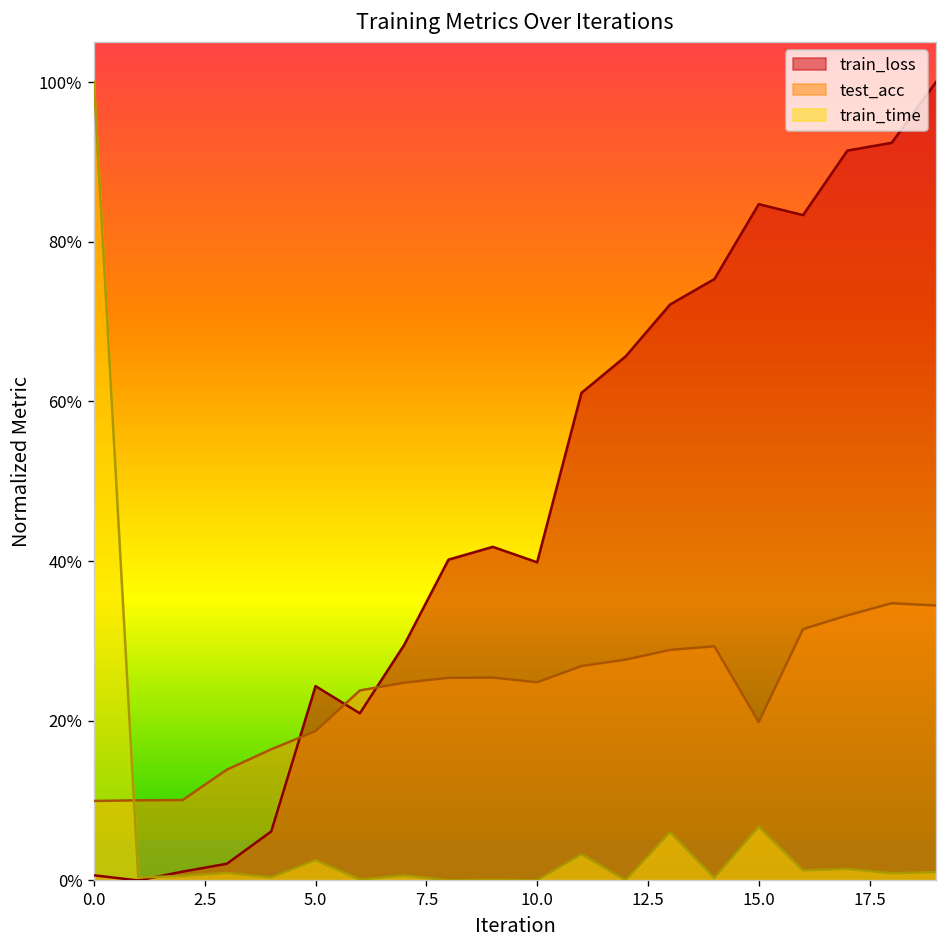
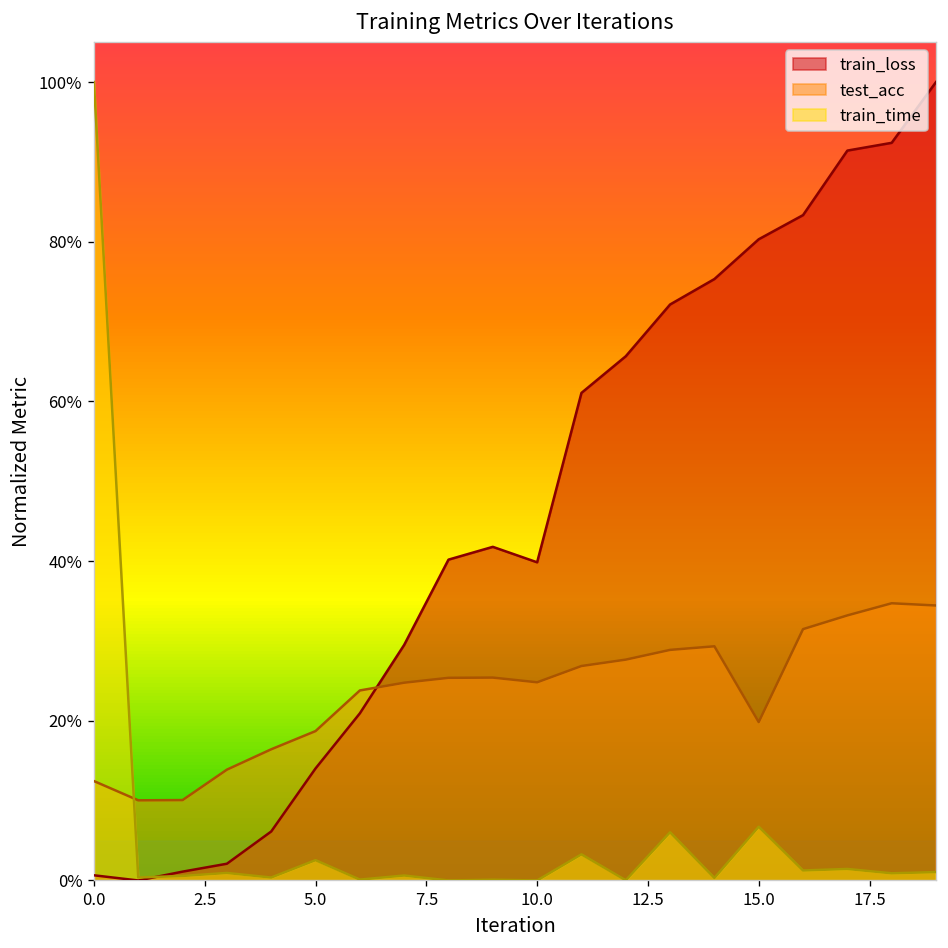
test_acc, 0.0: 10% -> 12%
train_loss, 5.0: 24% -> 14%
train_loss, 15.0: 85% -> 80%
